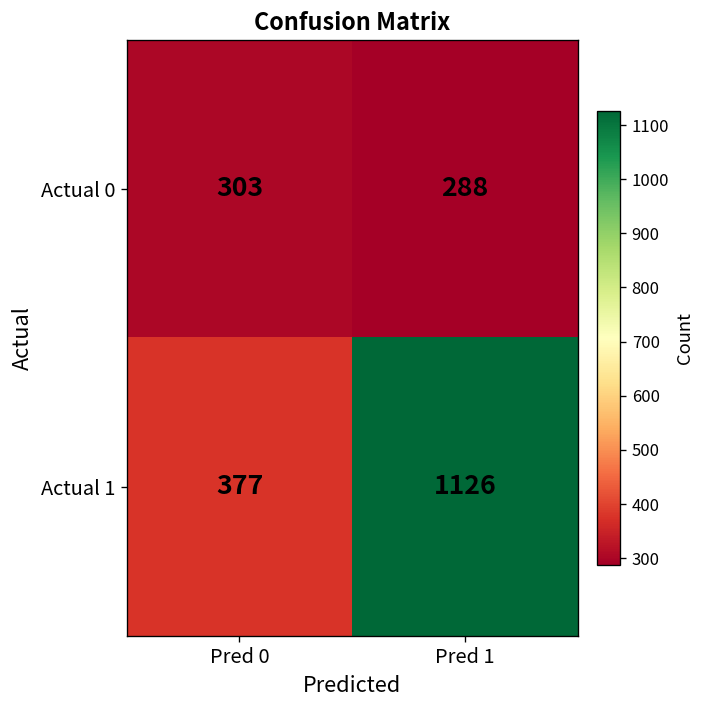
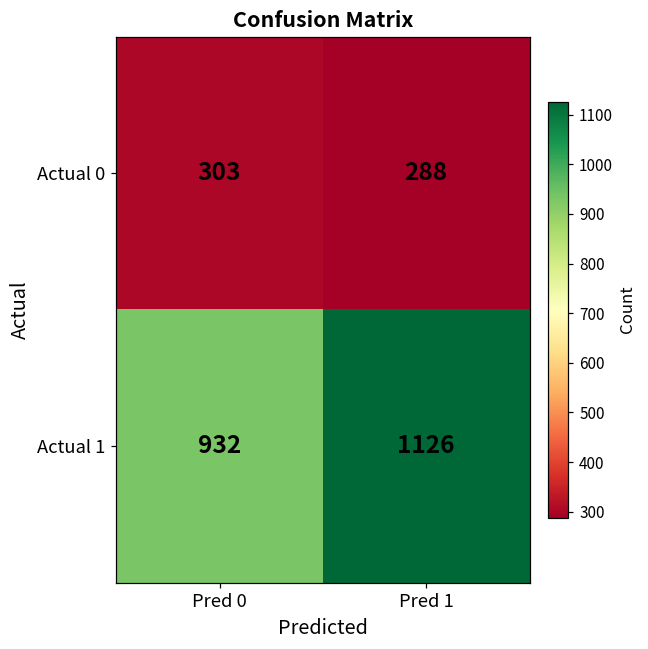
Actual 1, Pred 0: 377 -> 932
